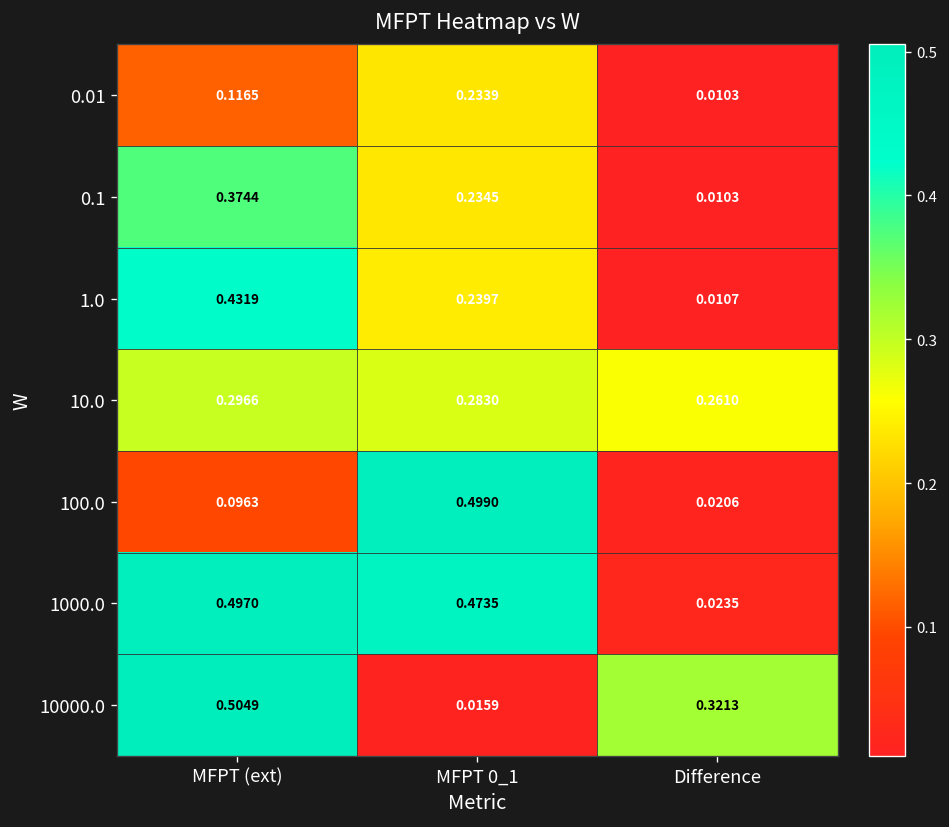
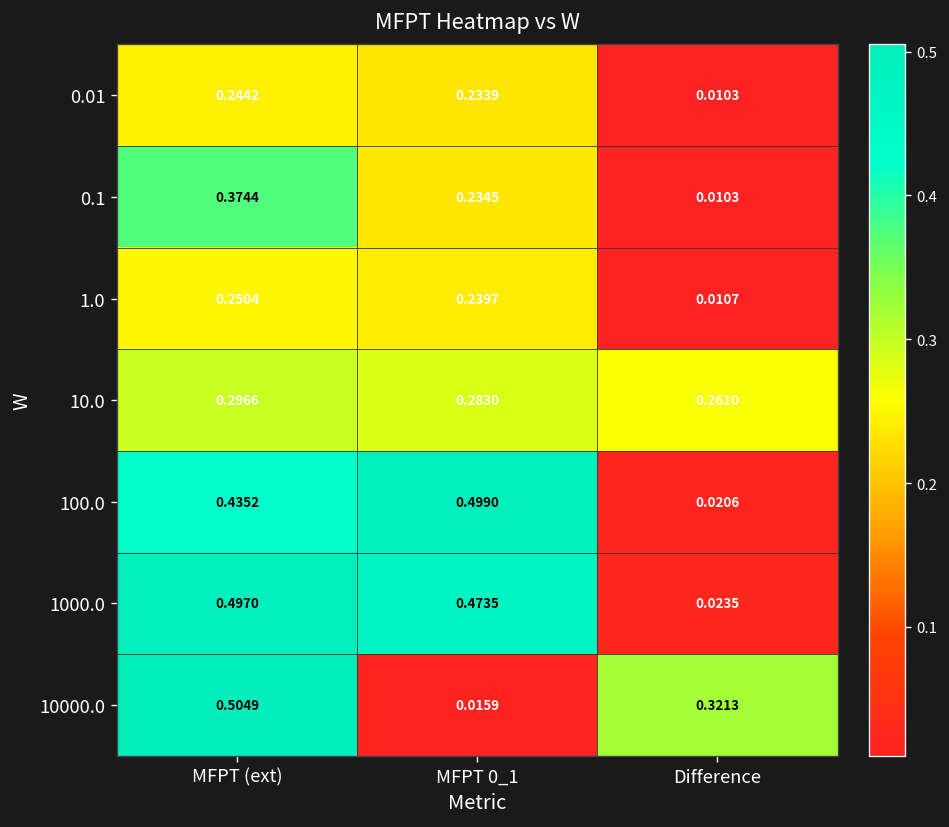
0.01, MFPT (ext): 0.1165 -> 0.2442
1.0, MFPT (ext): 0.4319 -> 0.2504
100.0, MFPT (ext): 0.0963 -> 0.4352
